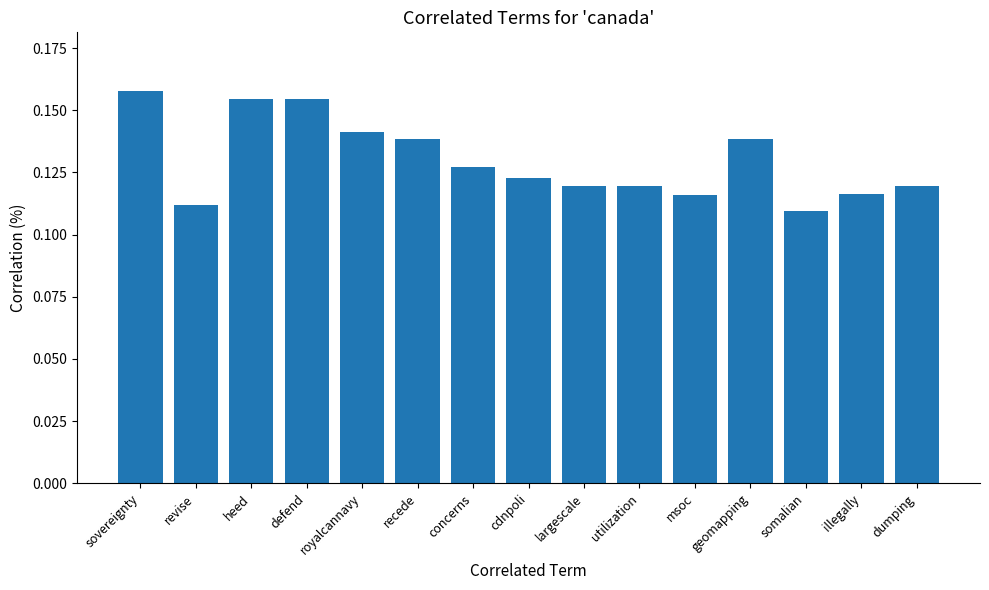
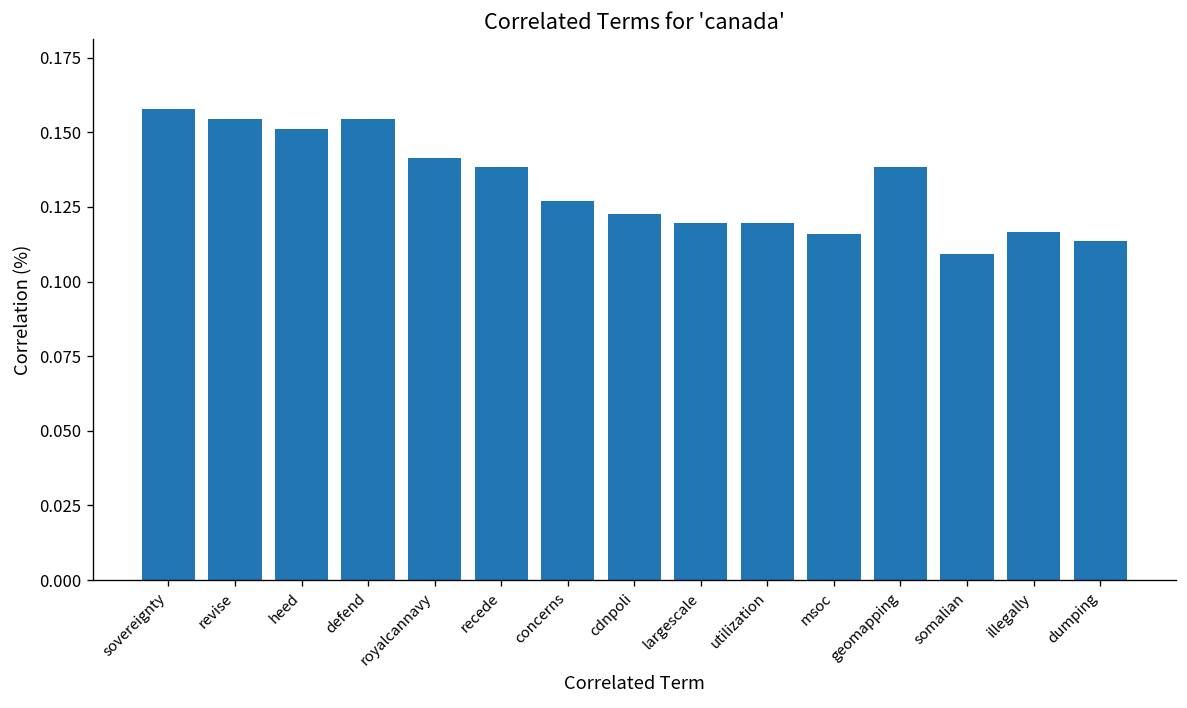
revise: 0.112 -> 0.155
heed: 0.155 -> 0.151
dumping: 0.120 -> 0.113
